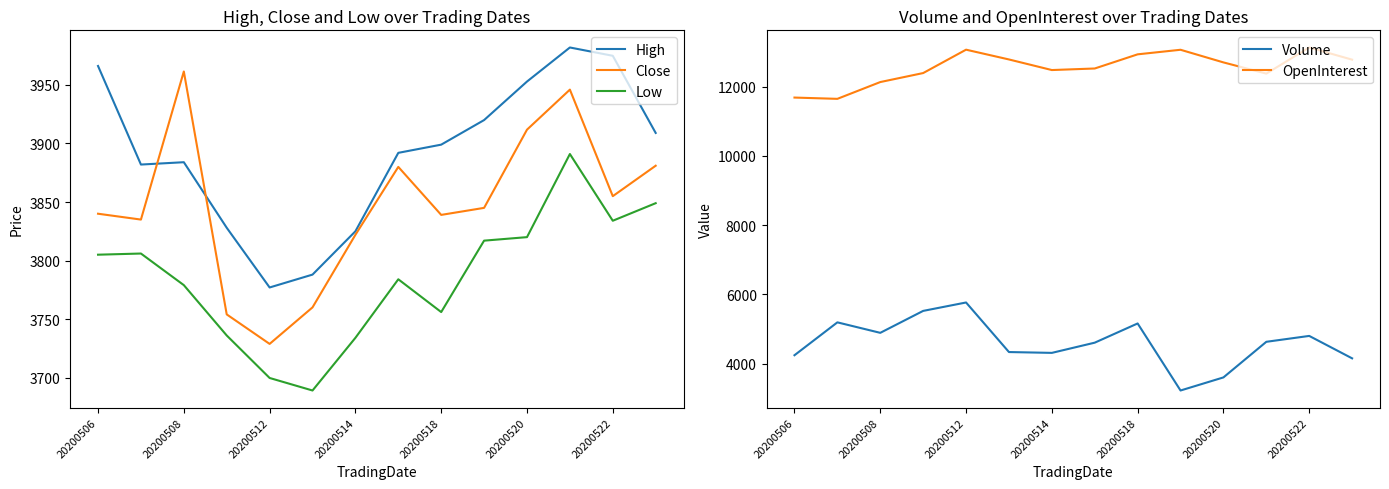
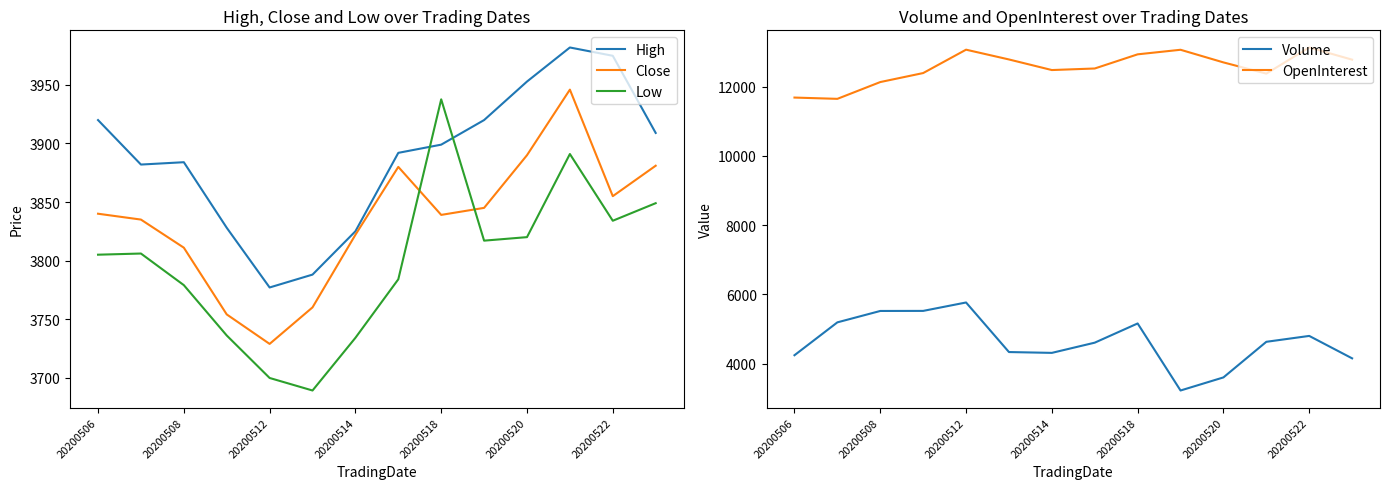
High, Close and Low over Trading Dates, High, 20200506: 3966 -> 3920
High, Close and Low over Trading Dates, Close, 20200508: 3962 -> 3811
High, Close and Low over Trading Dates, Low, 20200518: 3756 -> 3938
High, Close and Low over Trading Dates, Close, 20200520: 3912 -> 3890
Volume and OpenInterest over Trading Dates, Volume, 20200508: 4900 -> 5500
